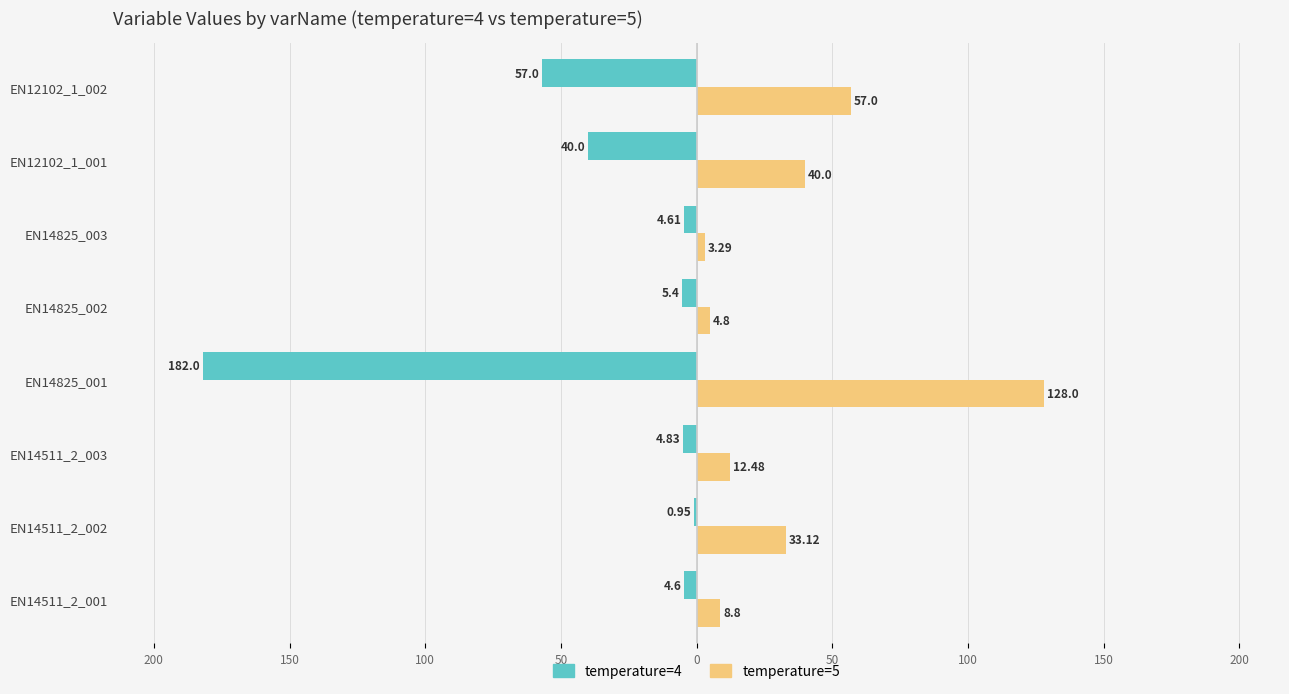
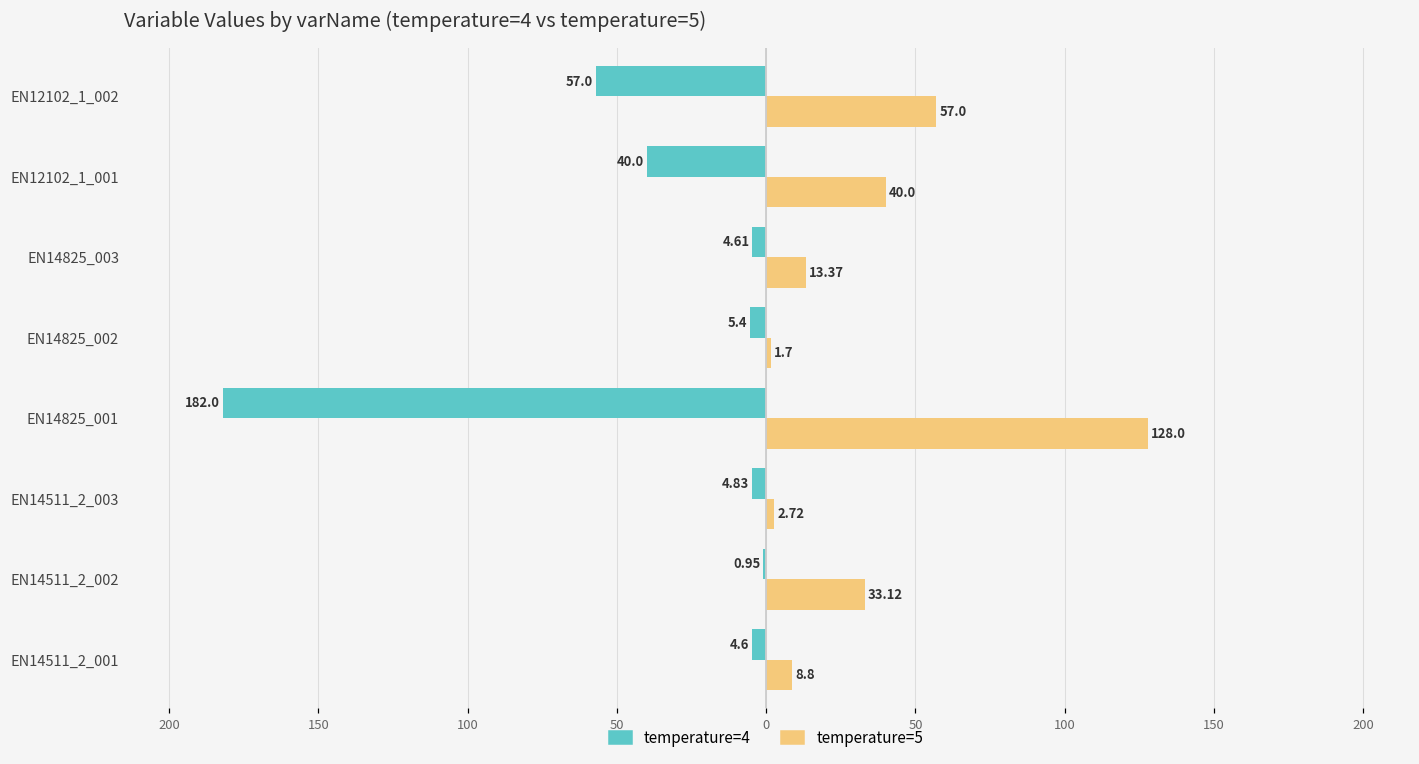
temperature=5, EN14825_003: 3.29 -> 13.37
temperature=5, EN14825_002: 4.8 -> 1.7
temperature=5, EN14511_2_003: 12.48 -> 2.72
